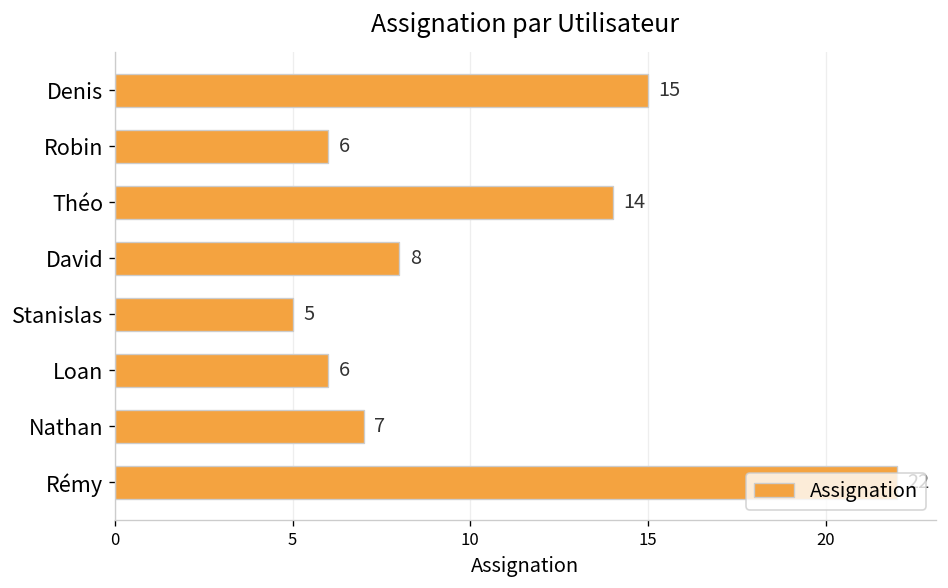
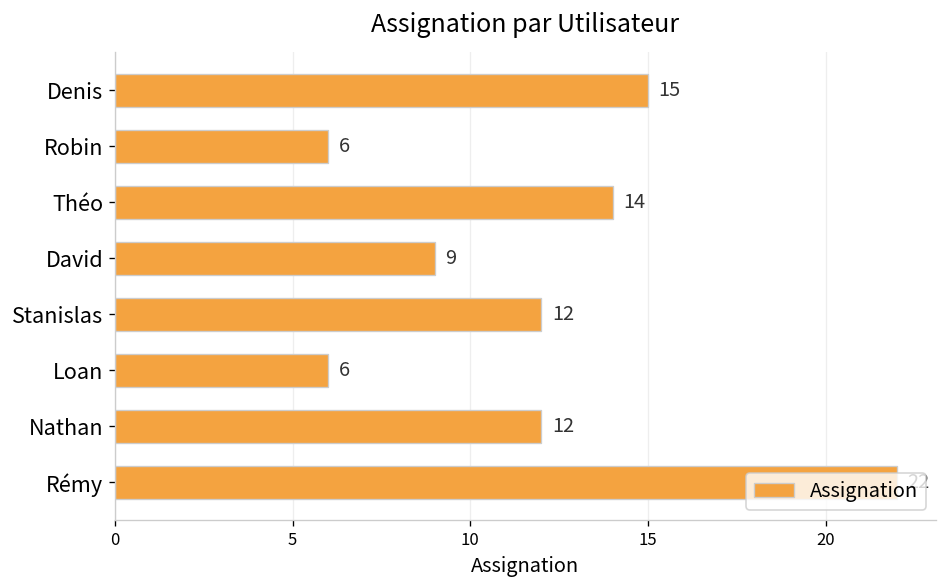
David: 8 -> 9
Stanislas: 5 -> 12
Nathan: 7 -> 12
